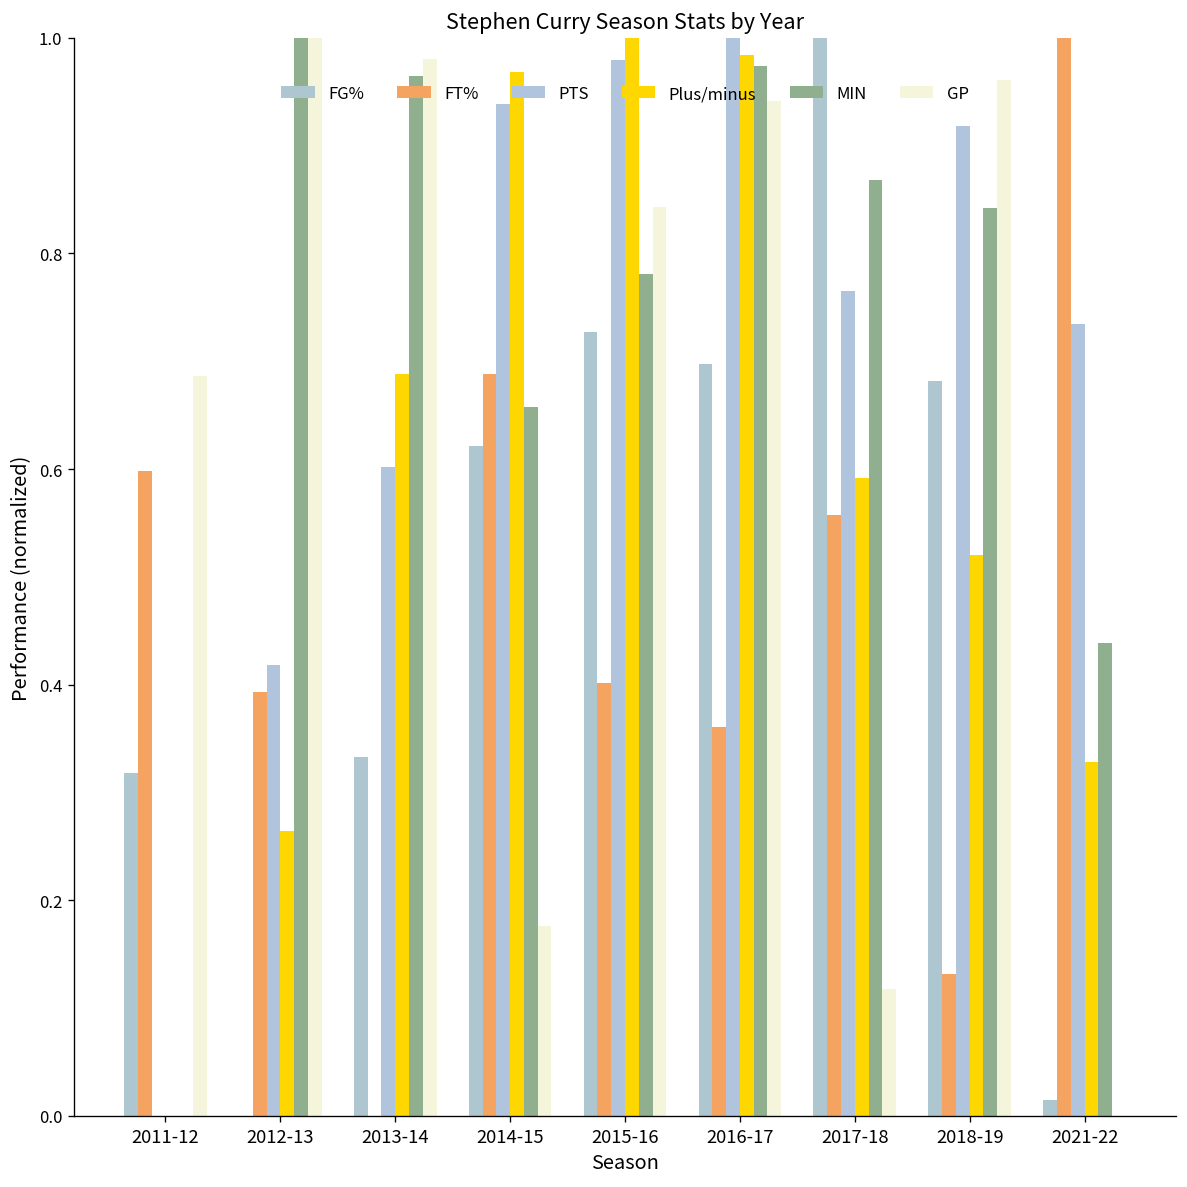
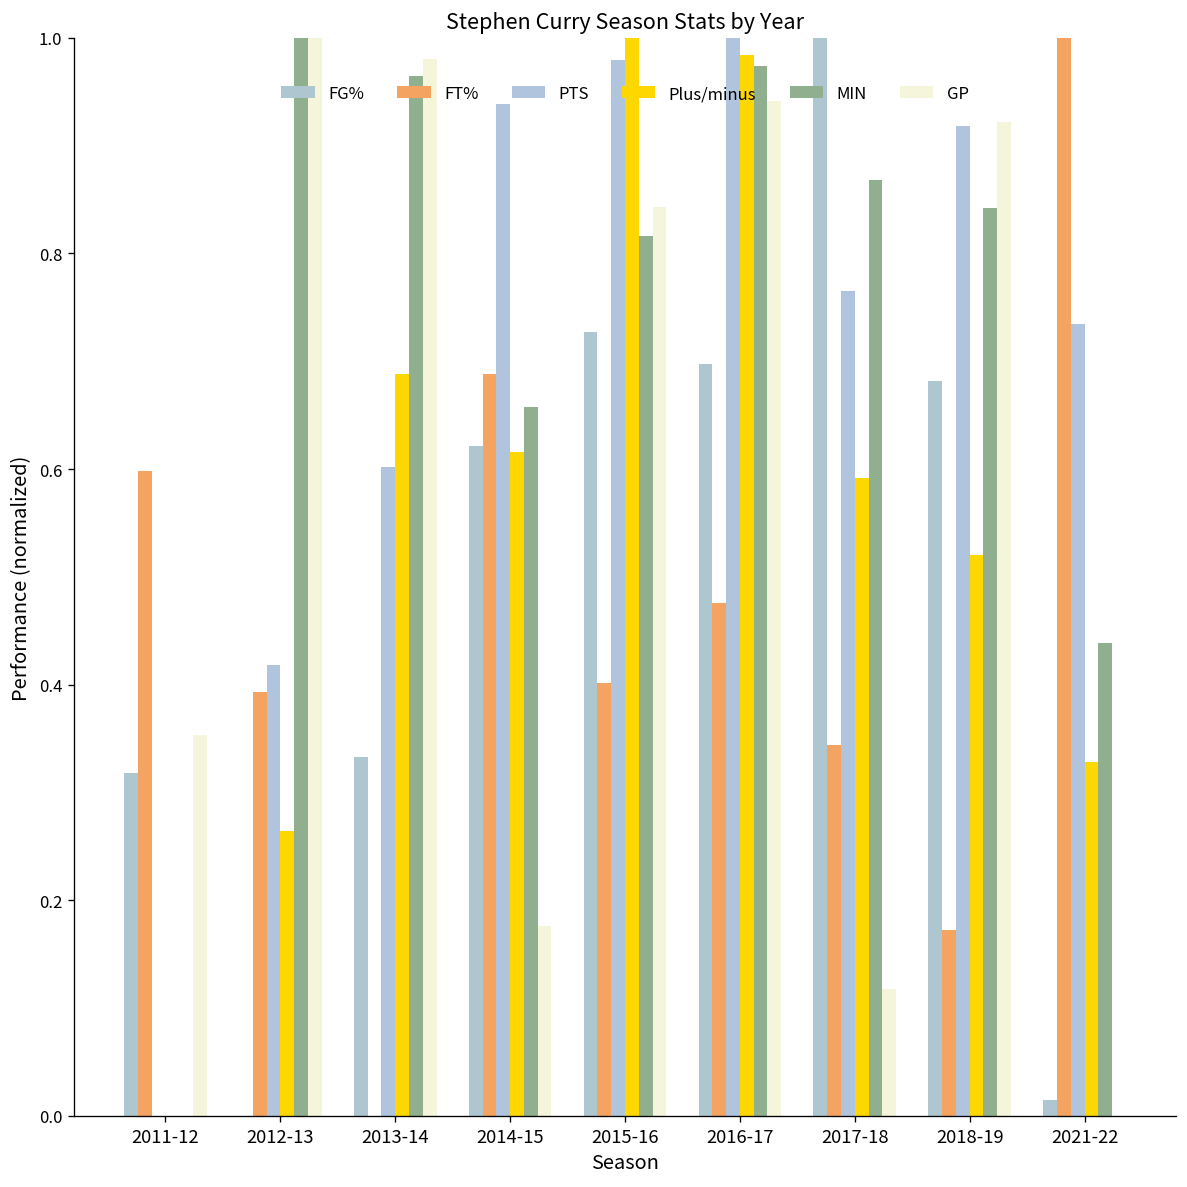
GP, 2011-12: 0.69 -> 0.35
Plus/minus, 2014-15: 0.97 -> 0.62
MIN, 2015-16: 0.78 -> 0.82
FT%, 2016-17: 0.36 -> 0.48
FT%, 2017-18: 0.56 -> 0.34
FT%, 2018-19: 0.13 -> 0.17
GP, 2018-19: 0.96 -> 0.92
